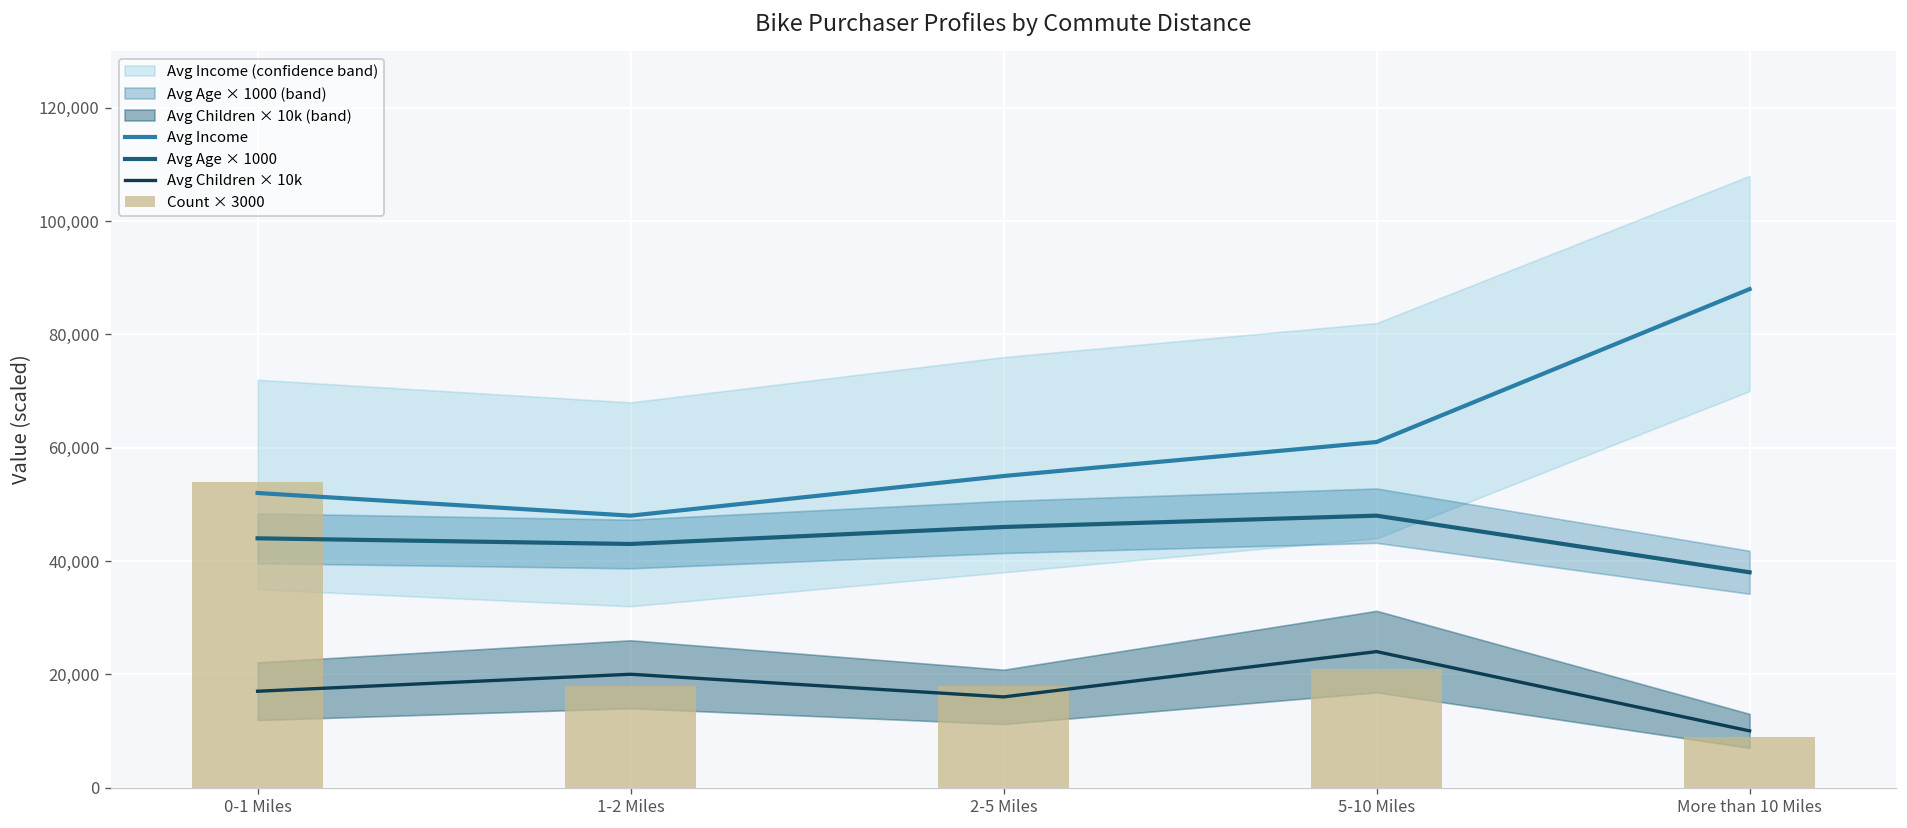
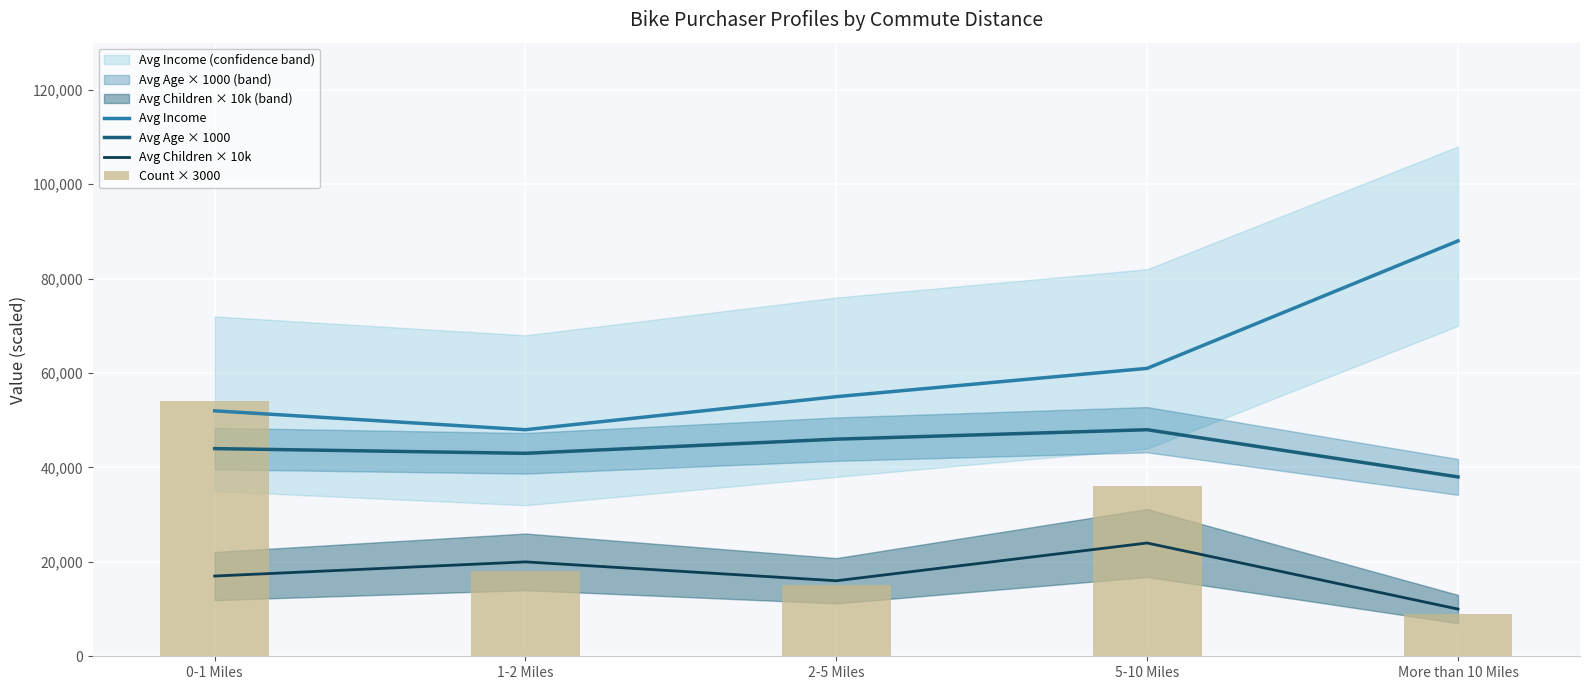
Count × 3000, 2-5 Miles: 18,000 -> 15,000
Count × 3000, 5-10 Miles: 21,000 -> 36,000
